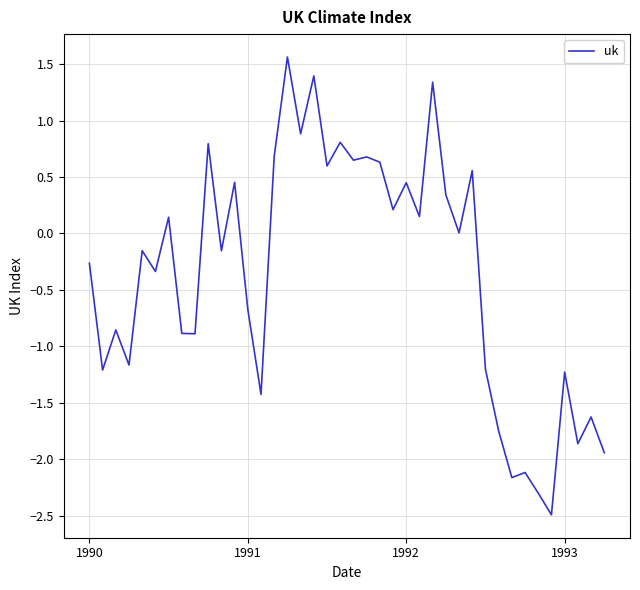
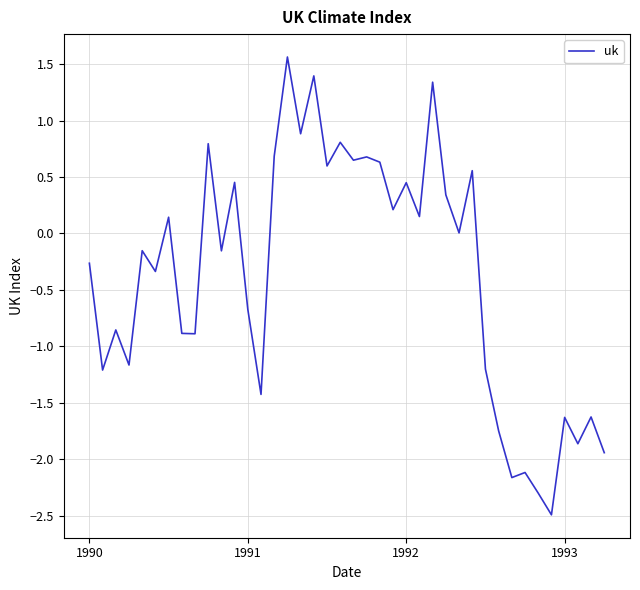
1993: -1.23 -> -1.63
